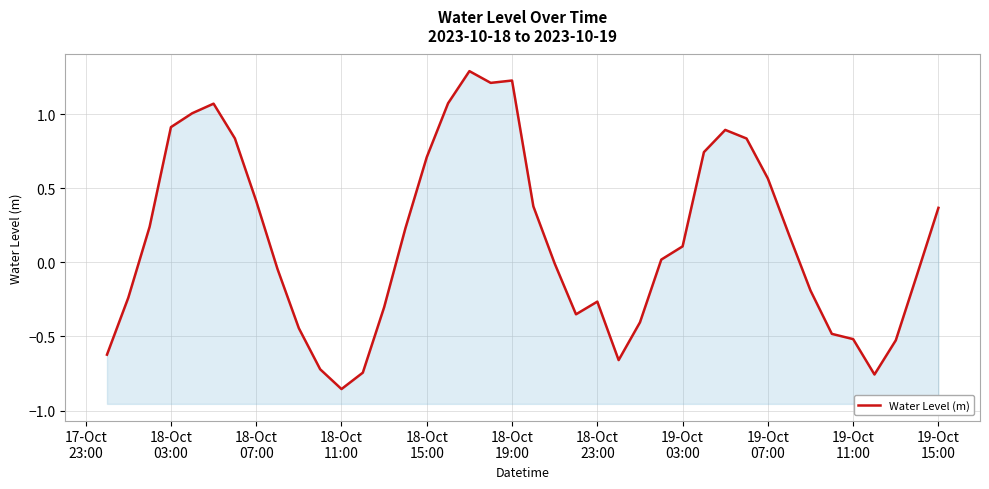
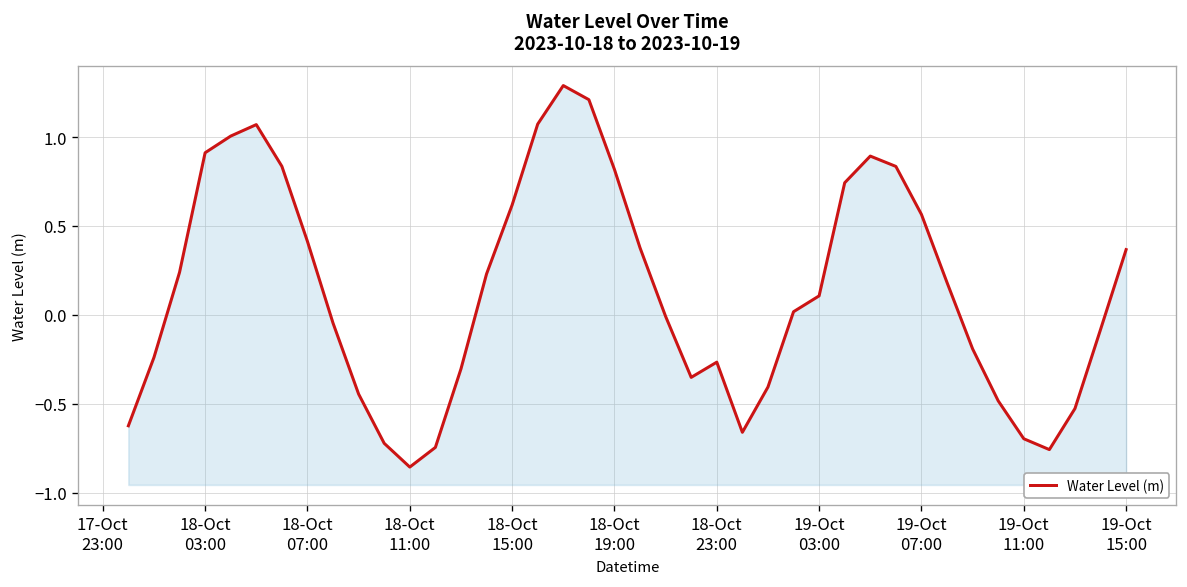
18-Oct 15:00: 0.71 -> 0.62
18-Oct 19:00: 1.23 -> 0.82
19-Oct 11:00: -0.52 -> -0.70
